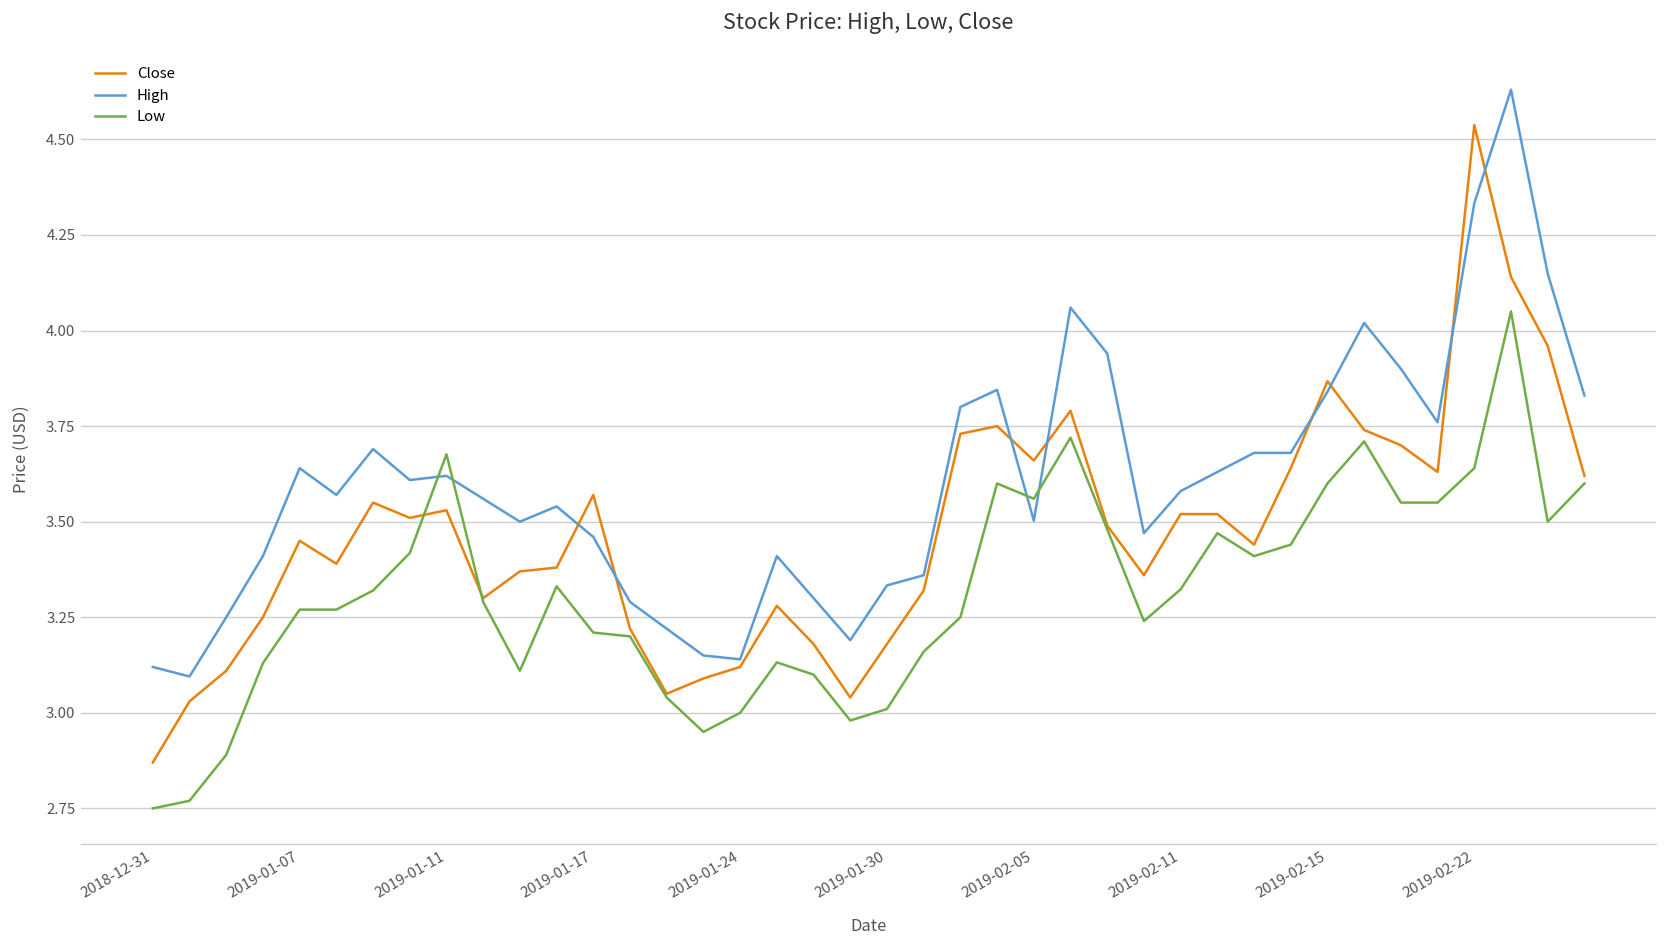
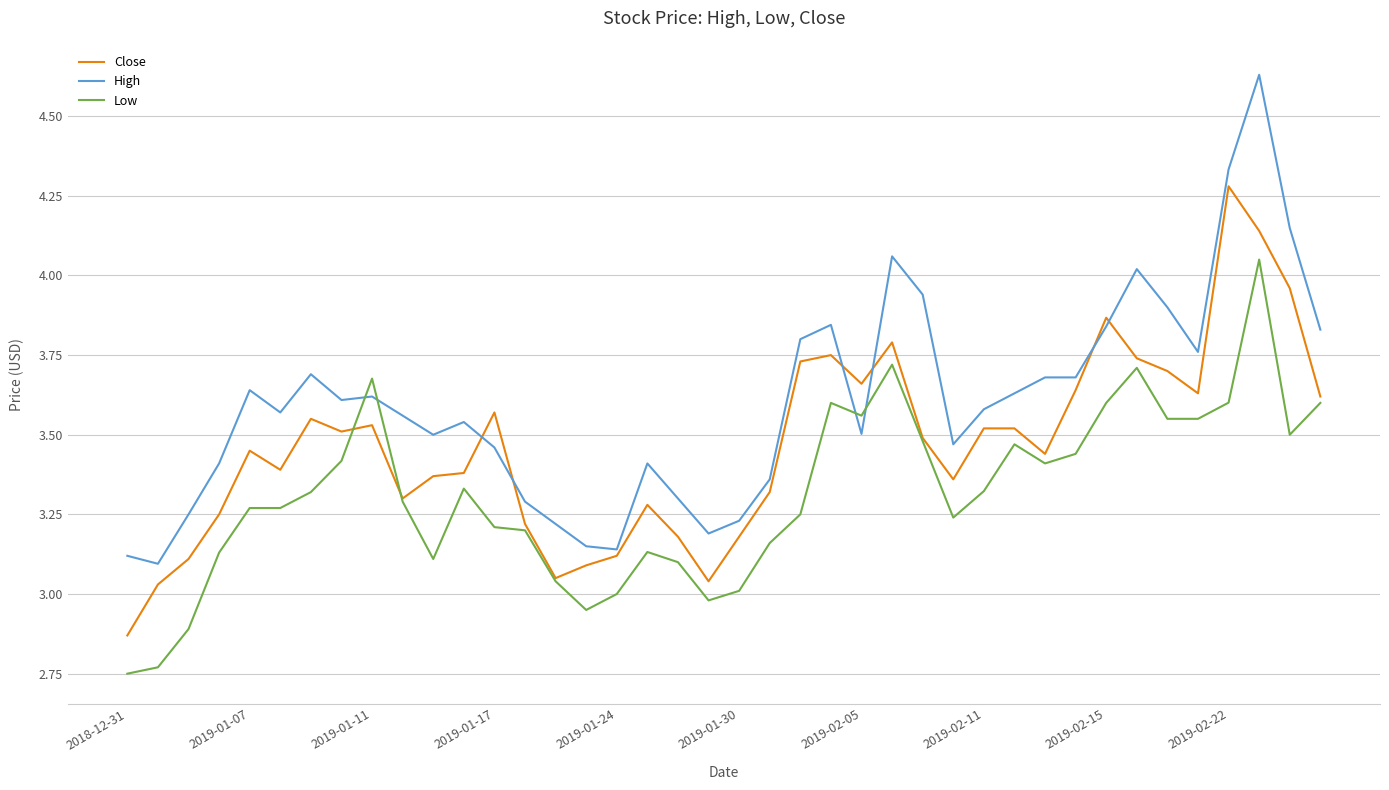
High, 2019-01-30: 3.33 -> 3.23
Close, 2019-02-22: 4.54 -> 4.28
Low, 2019-02-22: 3.64 -> 3.60
